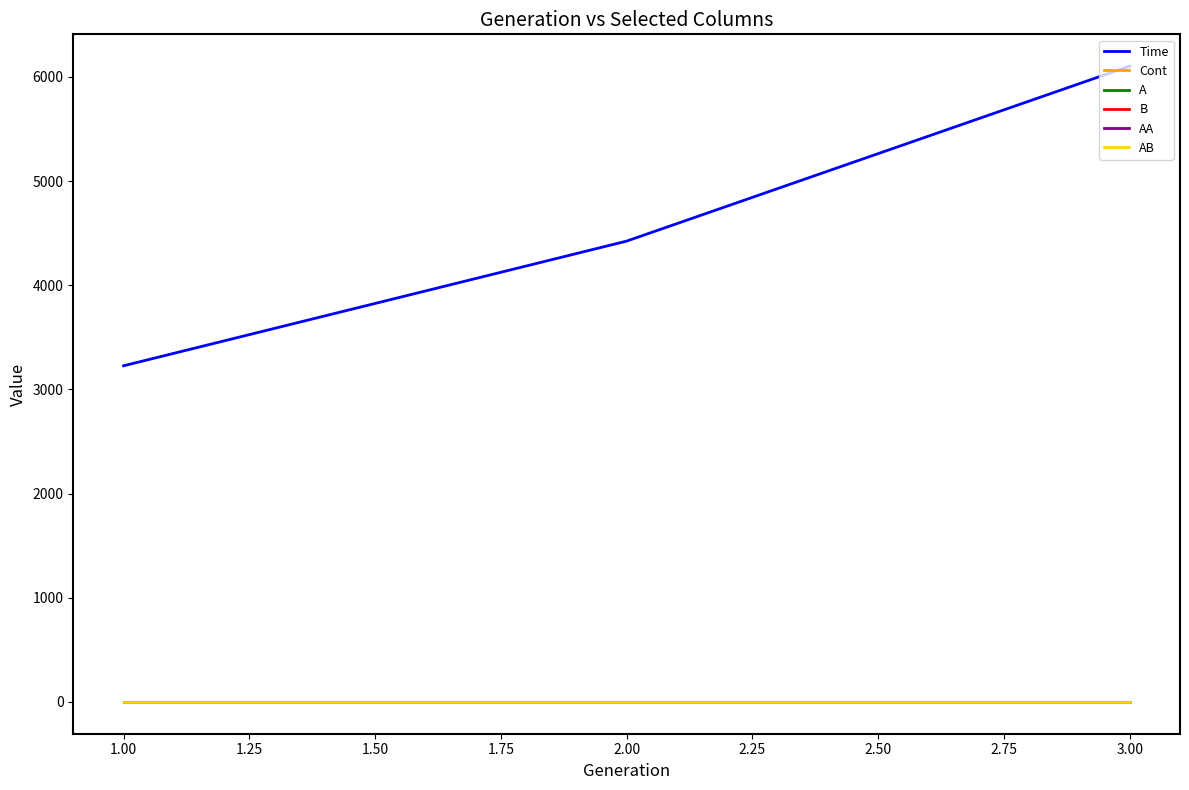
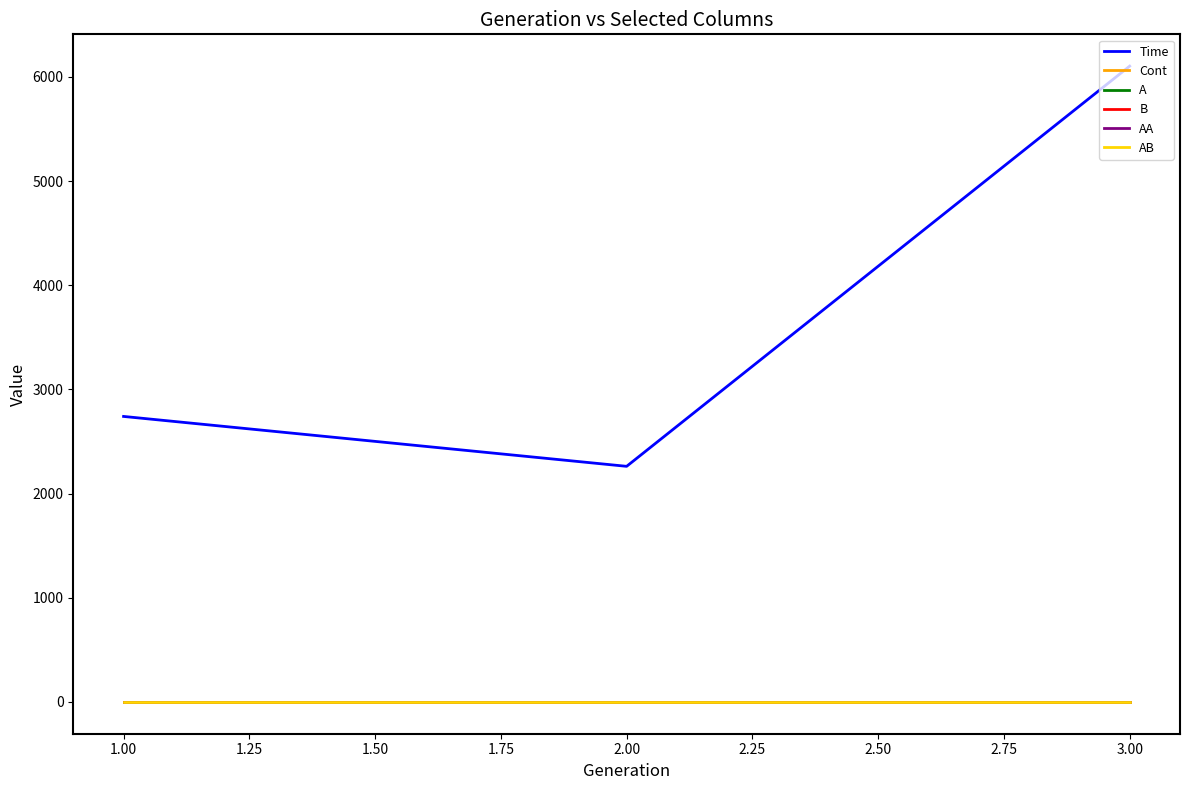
Time, 1.00: 3230 -> 2740
Time, 2.00: 4420 -> 2260
